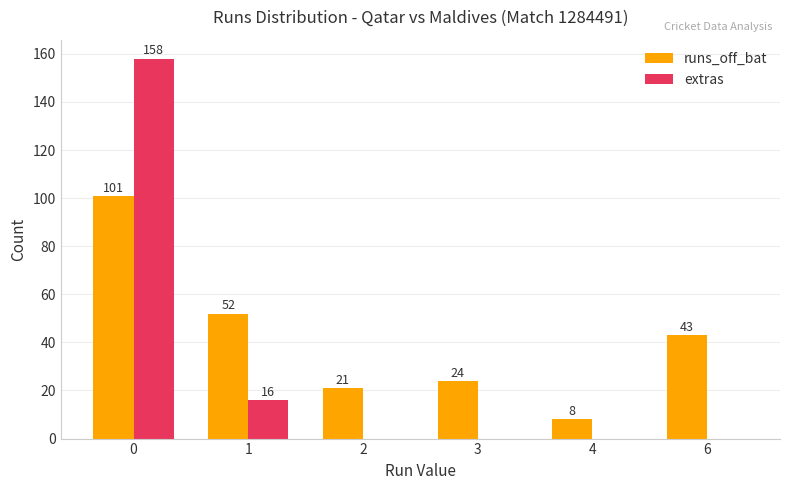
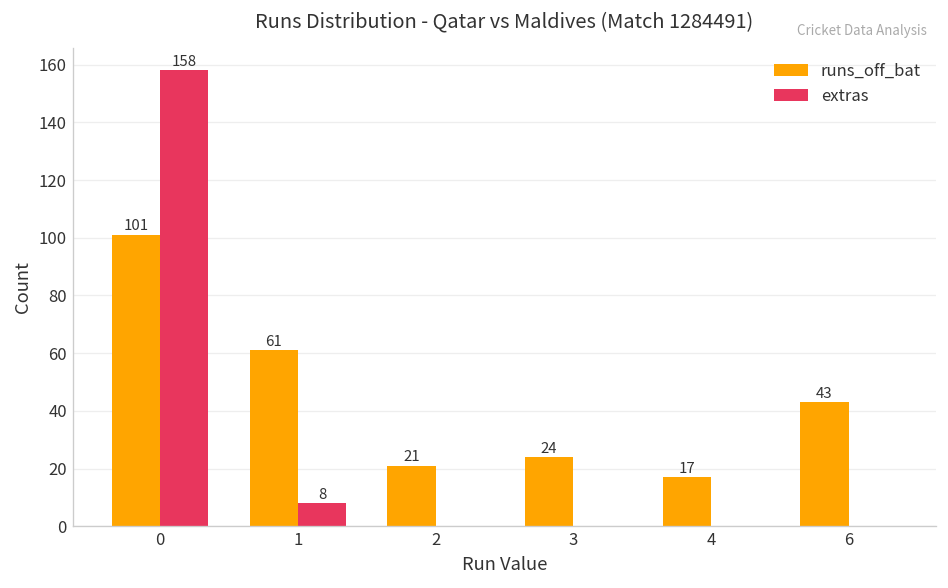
runs_off_bat, 1: 52 -> 61
extras, 1: 16 -> 8
runs_off_bat, 4: 8 -> 17
